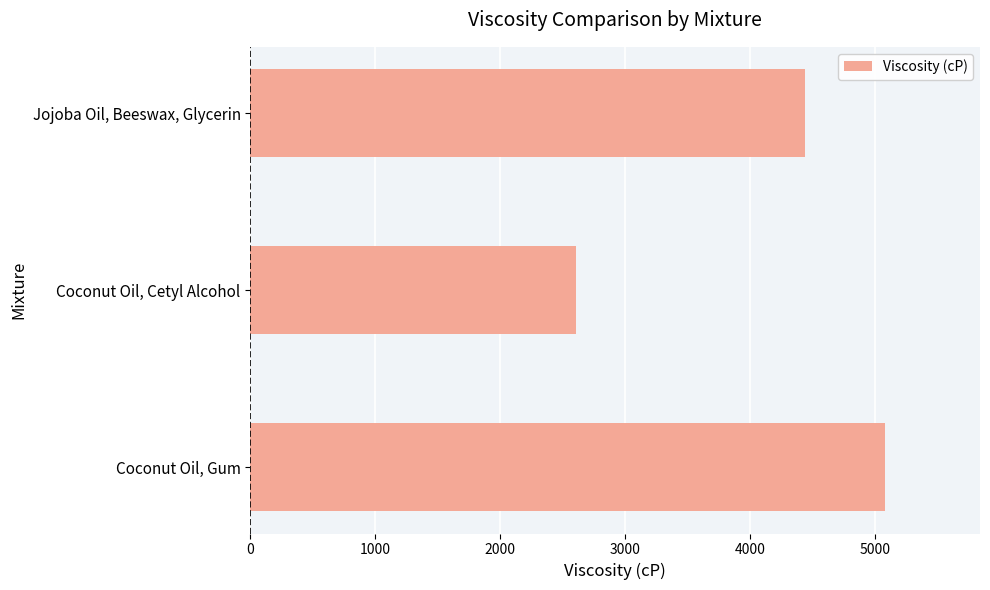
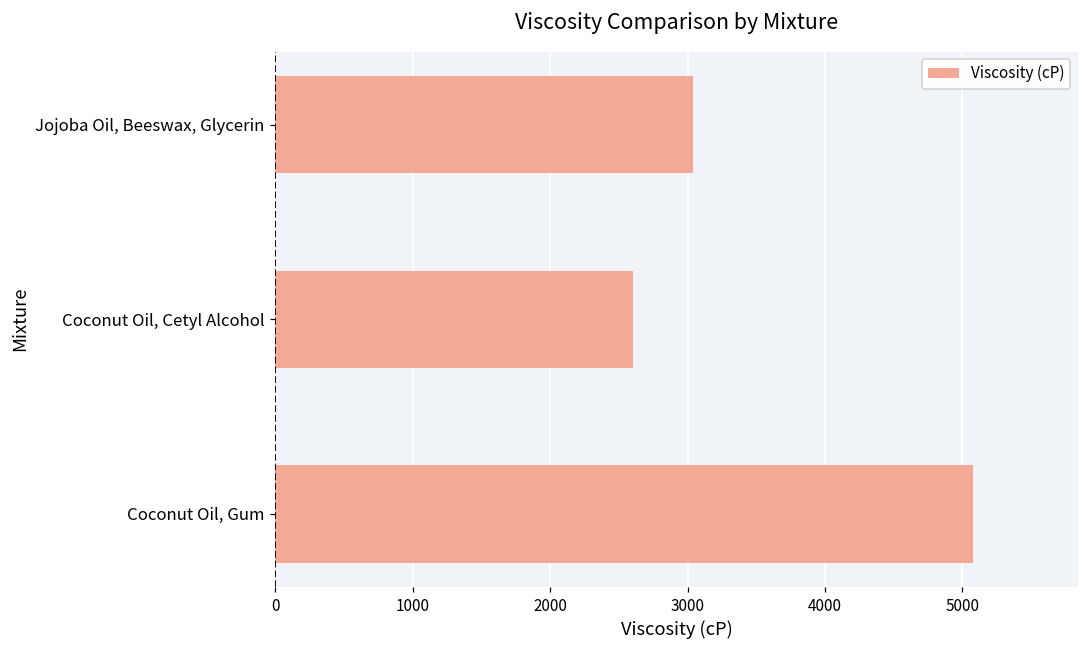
Jojoba Oil, Beeswax, Glycerin: 4440 -> 3040
